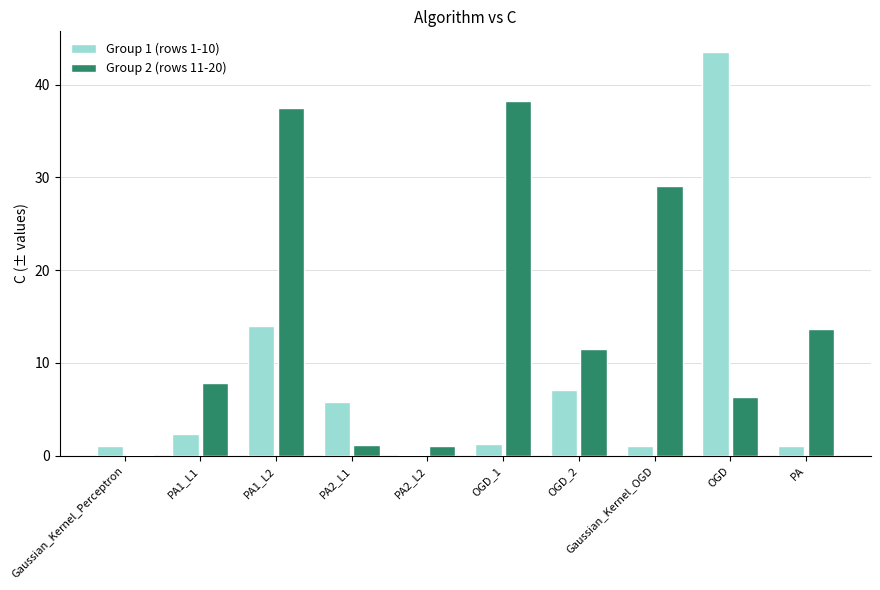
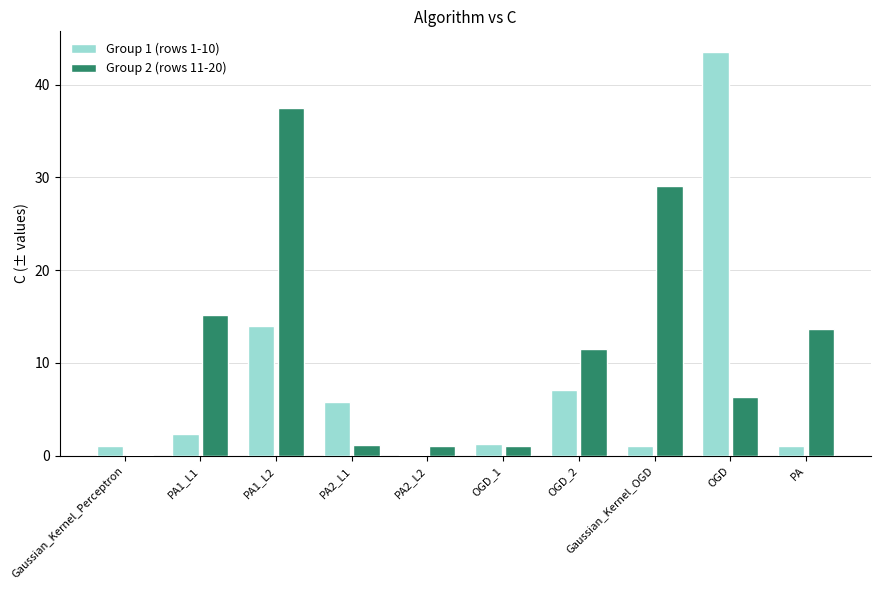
Group 2 (rows 11-20), PA1_L1: 8 -> 15
Group 2 (rows 11-20), OGD_1: 38 -> 1
